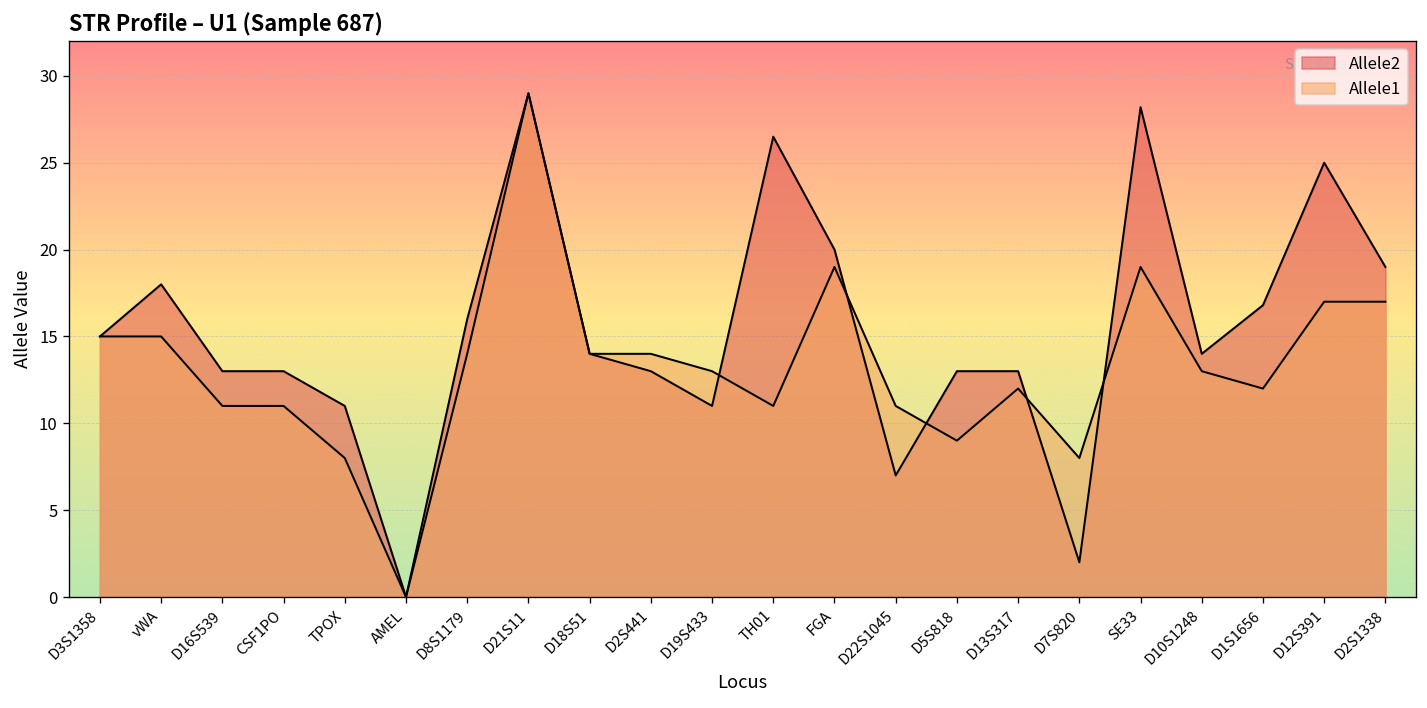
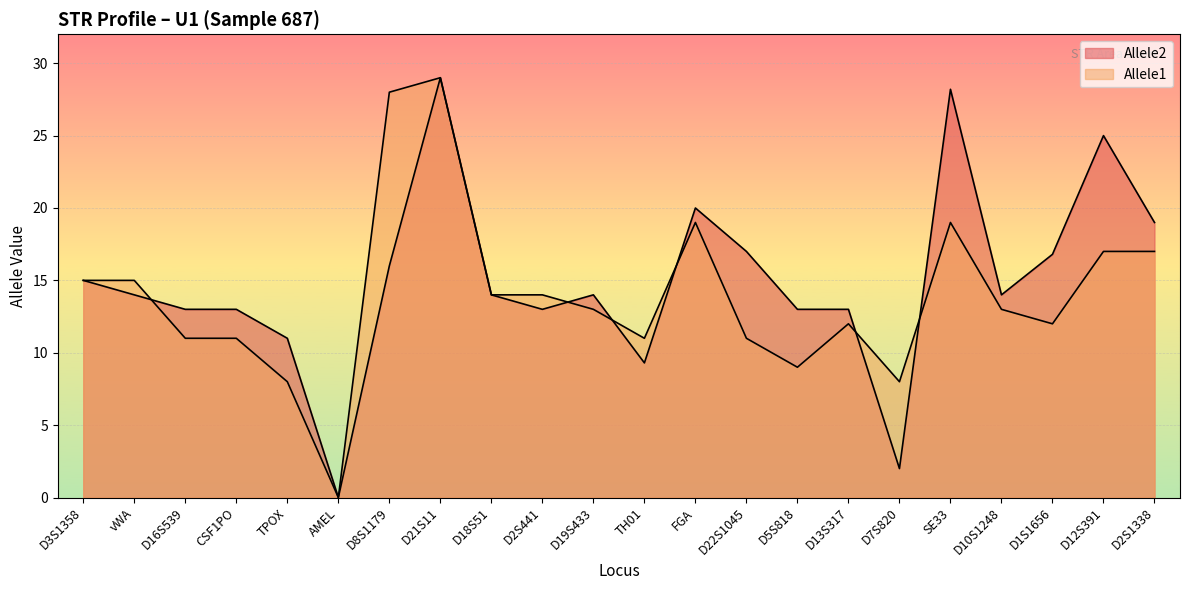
Allele2, vWA: 18 -> 14
Allele1, D8S1179: 14 -> 28
Allele2, D19S433: 11 -> 14
Allele2, TH01: 26.5 -> 9.3
Allele2, D22S1045: 7 -> 17
